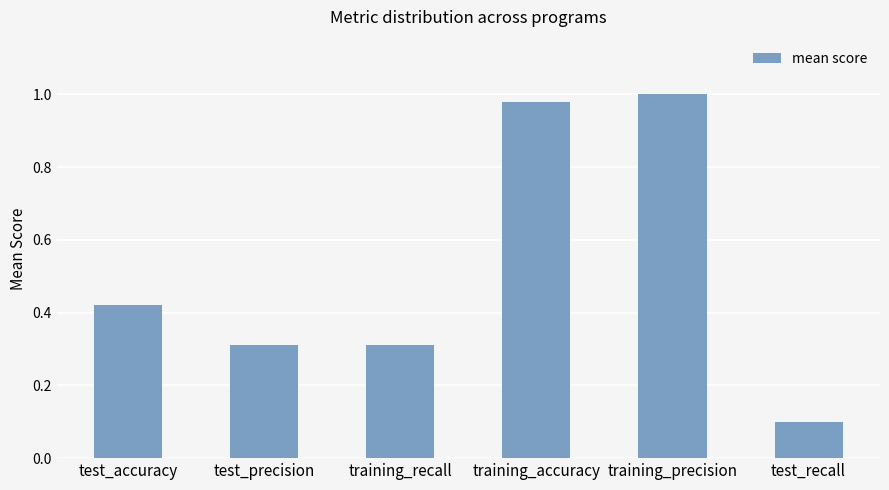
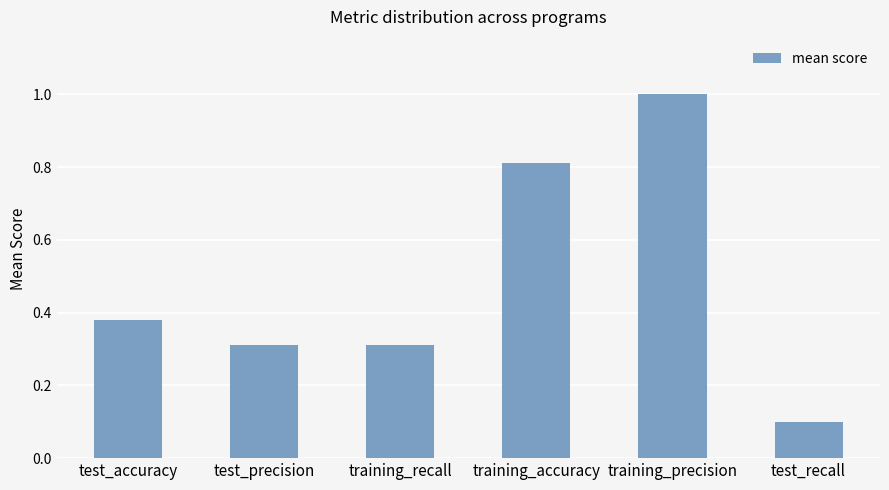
test_accuracy: 0.42 -> 0.38
training_accuracy: 0.98 -> 0.81
